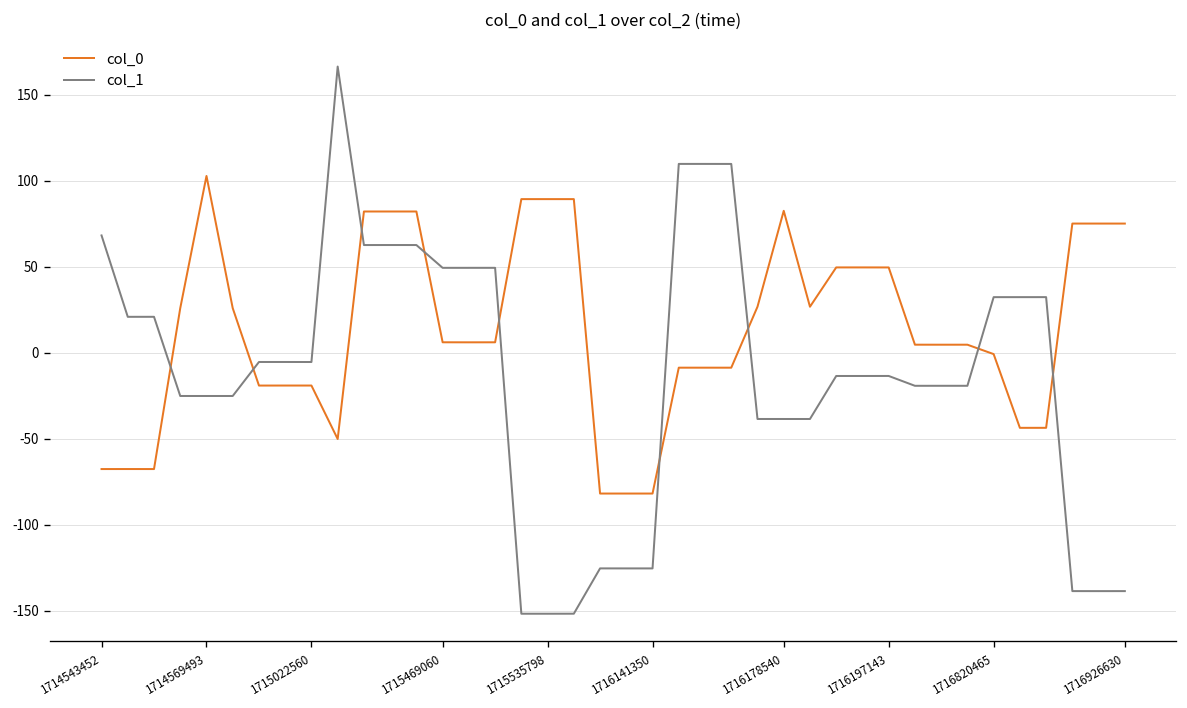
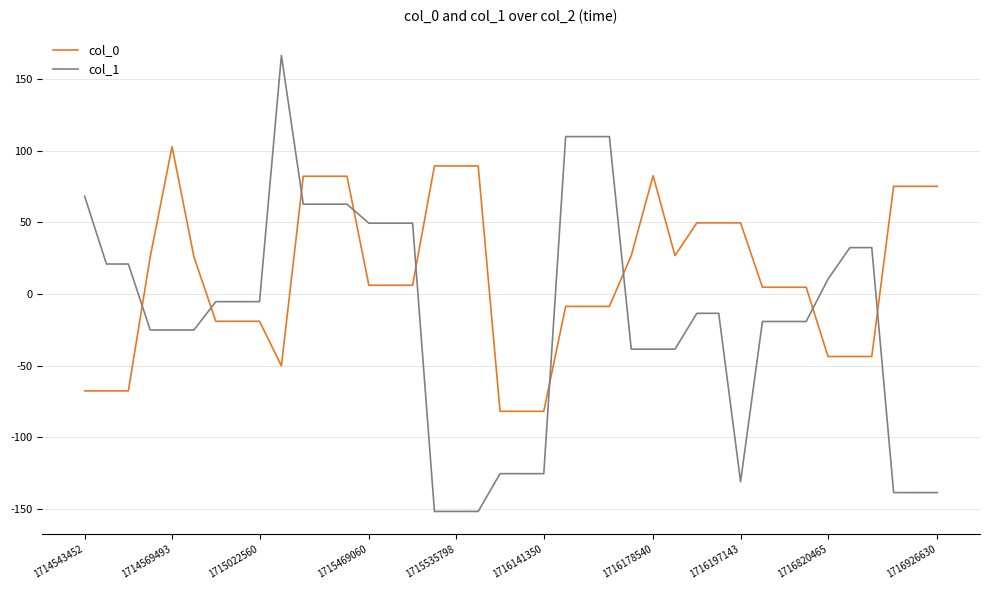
col_1, 1716197143: -14 -> -131
col_0, 1716820465: -1 -> -44
col_1, 1716820465: 32 -> 10
